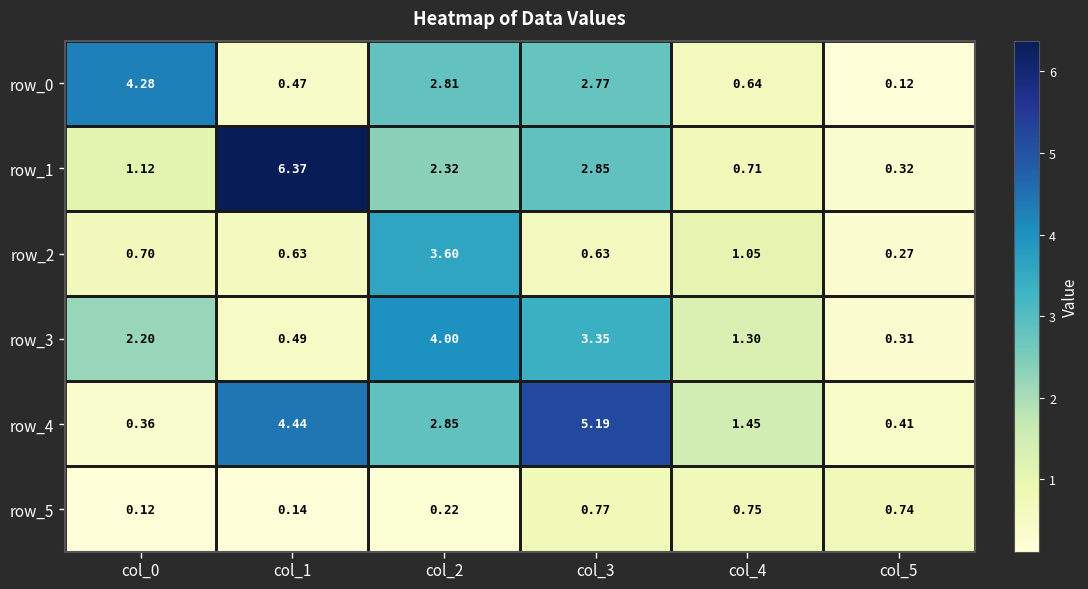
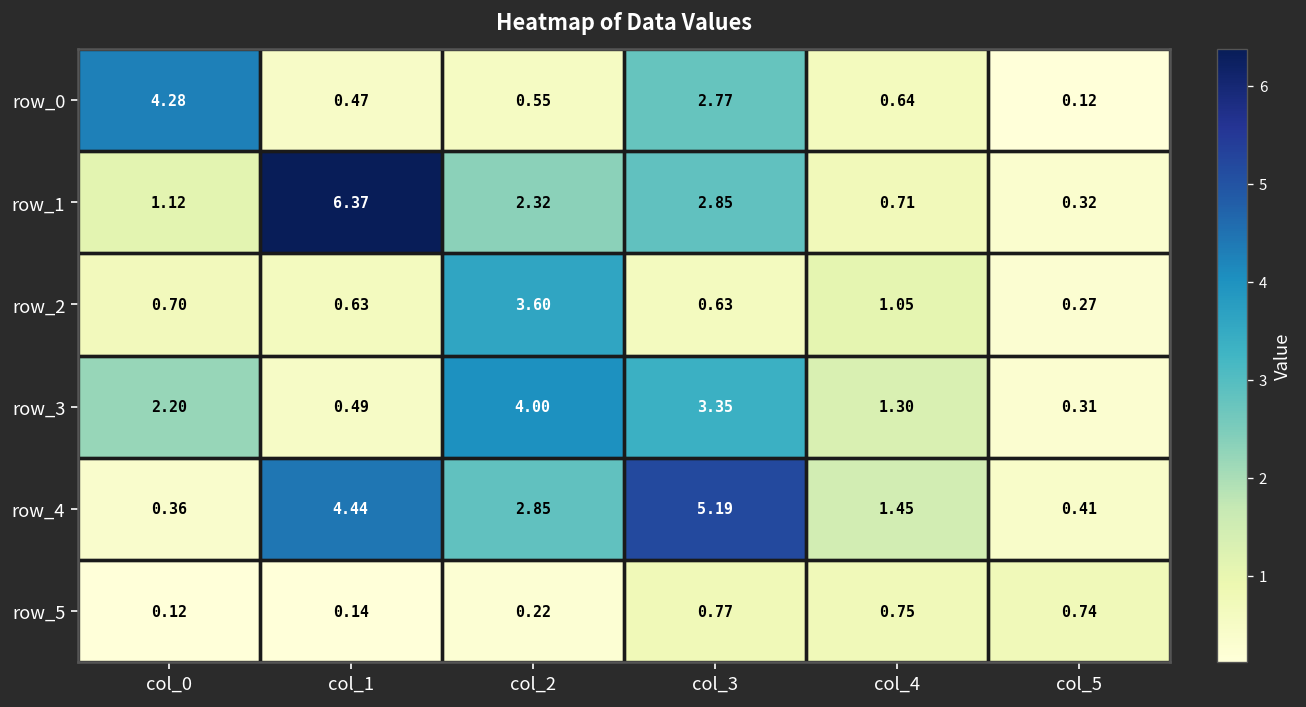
row_0, col_2: 2.81 -> 0.55
